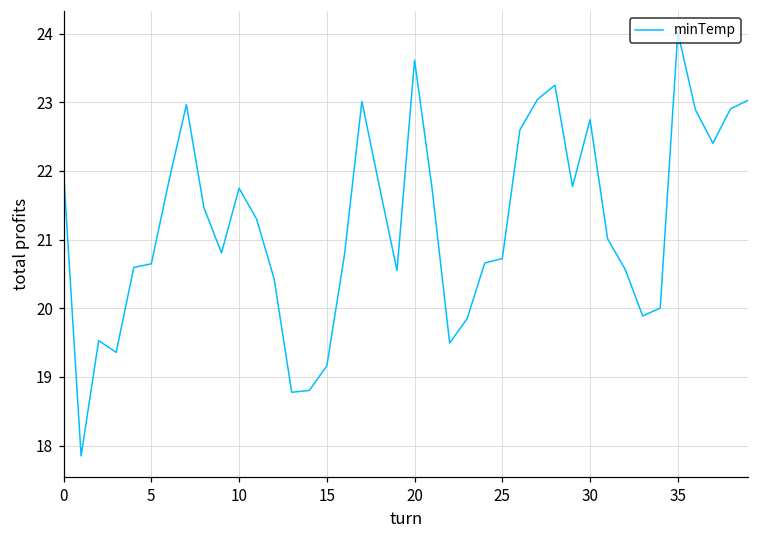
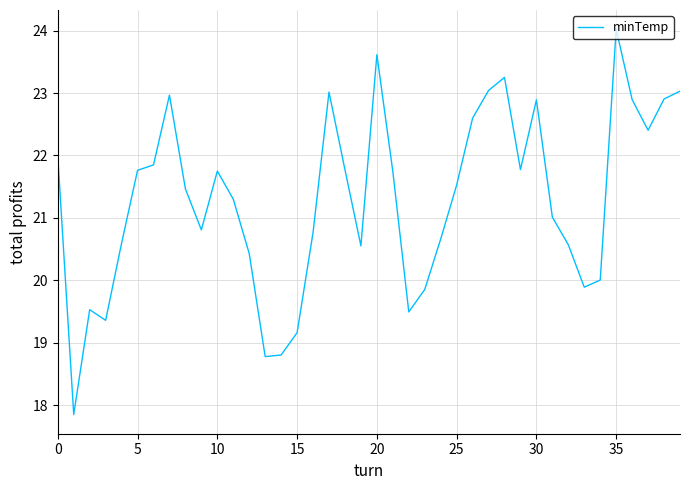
5: 20.6 -> 21.8
25: 20.7 -> 21.5
30: 22.7 -> 22.9
